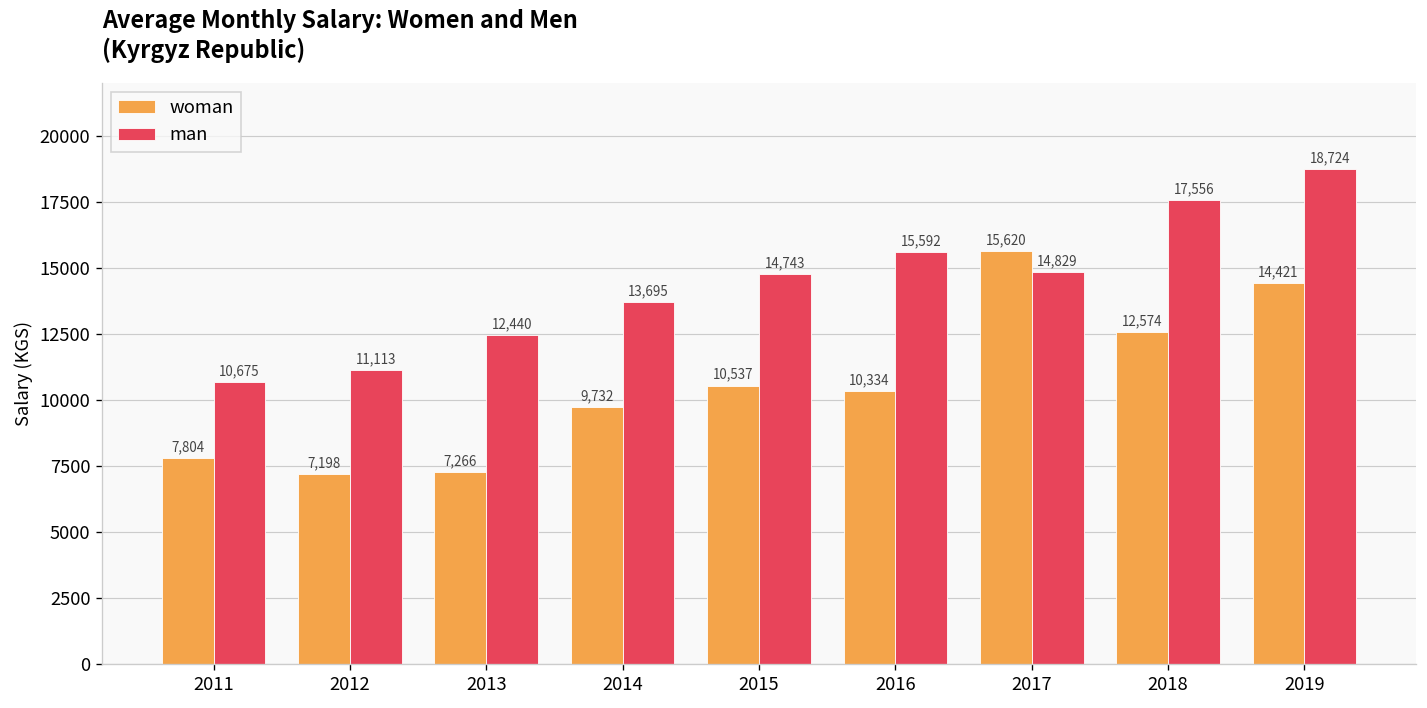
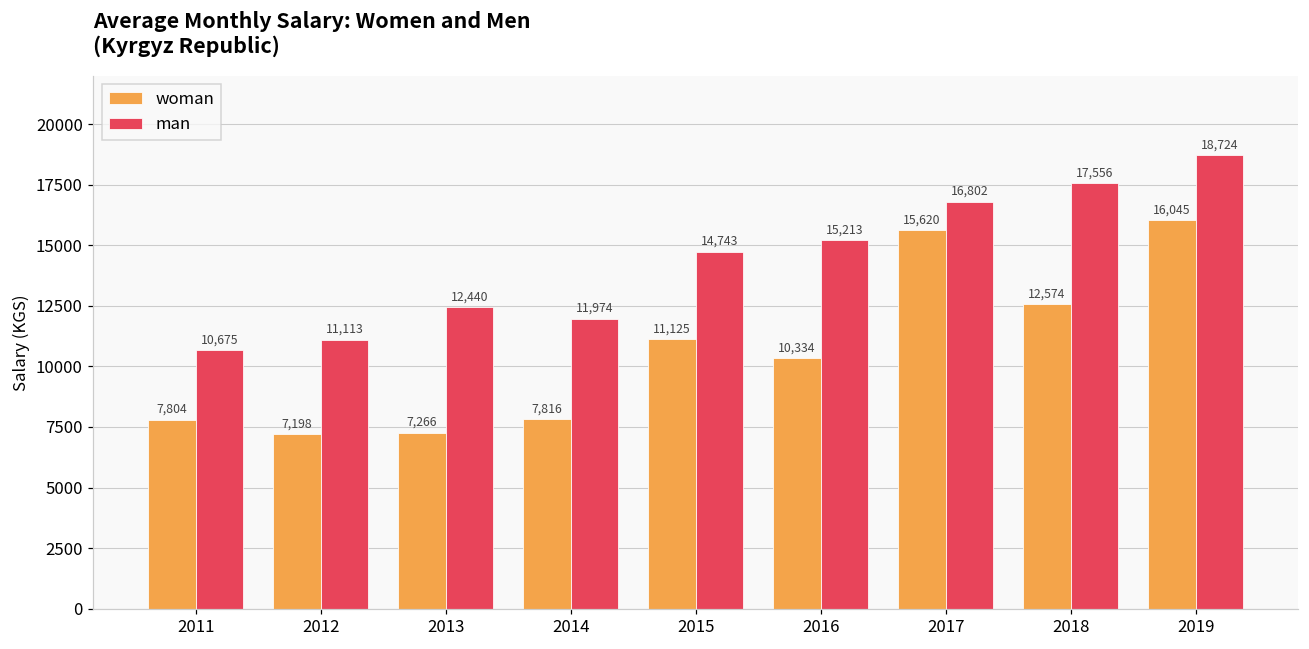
woman, 2014: 9,732 -> 7,816
man, 2014: 13,695 -> 11,974
woman, 2015: 10,537 -> 11,125
man, 2016: 15,592 -> 15,213
man, 2017: 14,829 -> 16,802
woman, 2019: 14,421 -> 16,045
